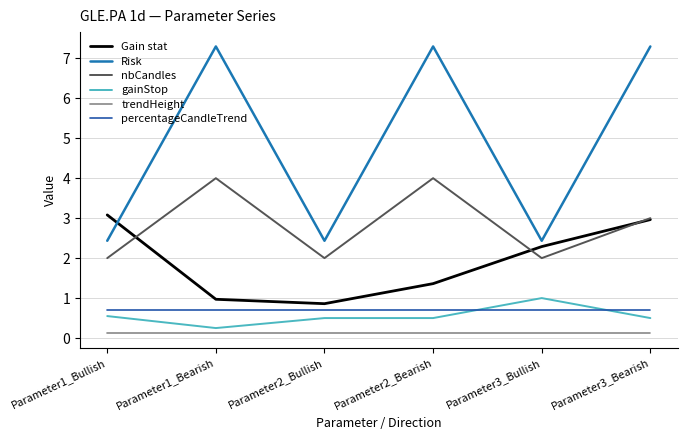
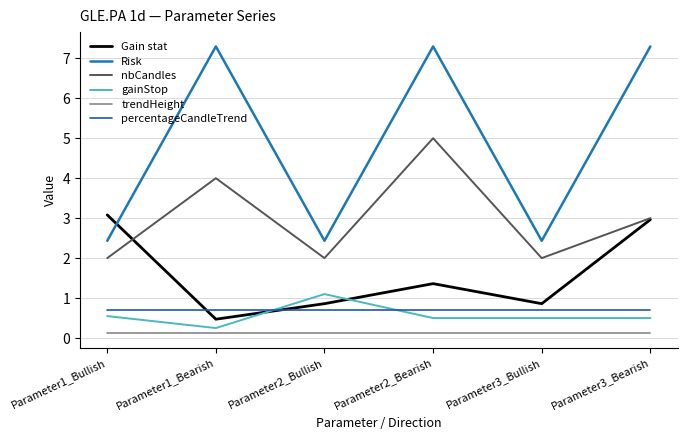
Gain stat, Parameter1_Bearish: 1.0 -> 0.5
gainStop, Parameter2_Bullish: 0.5 -> 1.1
nbCandles, Parameter2_Bearish: 4 -> 5
Gain stat, Parameter3_Bullish: 2.3 -> 0.9
gainStop, Parameter3_Bullish: 1.0 -> 0.5
